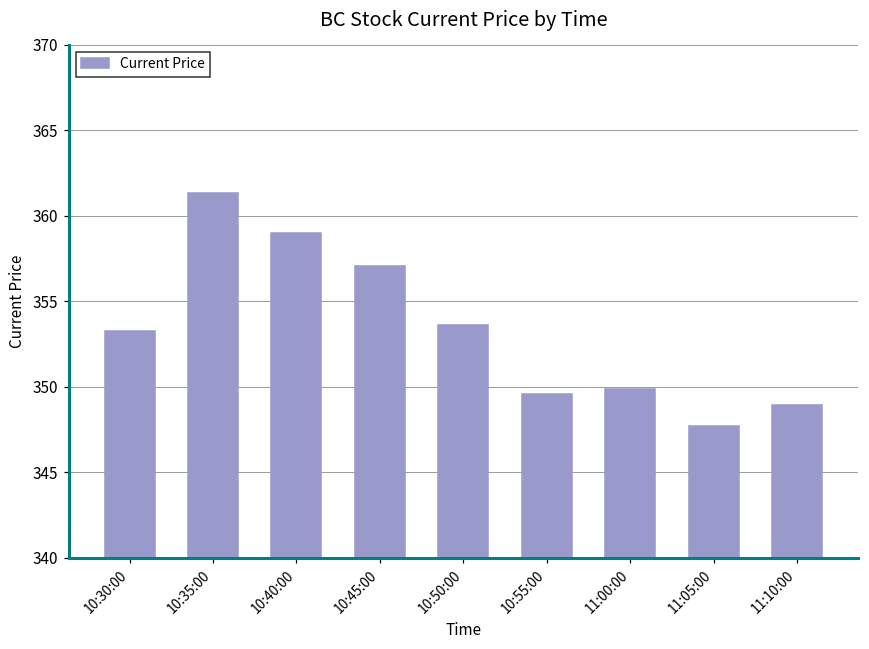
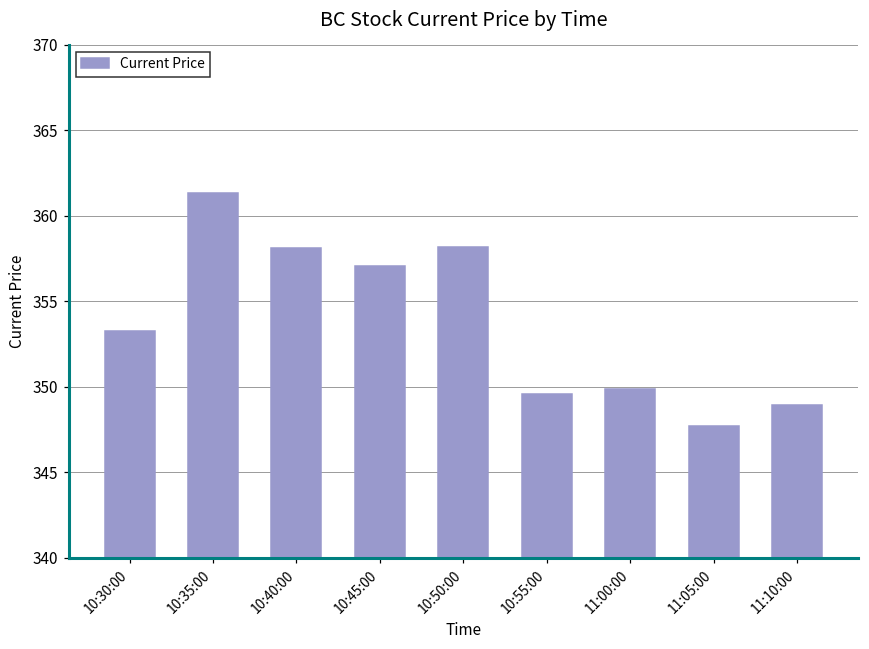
10:40:00: 359.0 -> 358.1
10:50:00: 353.6 -> 358.2
